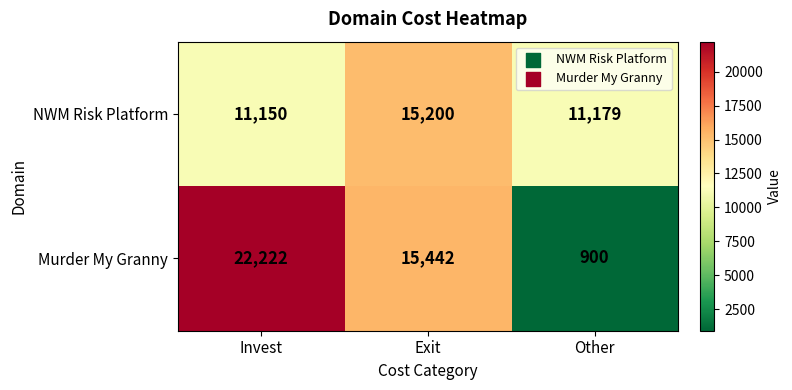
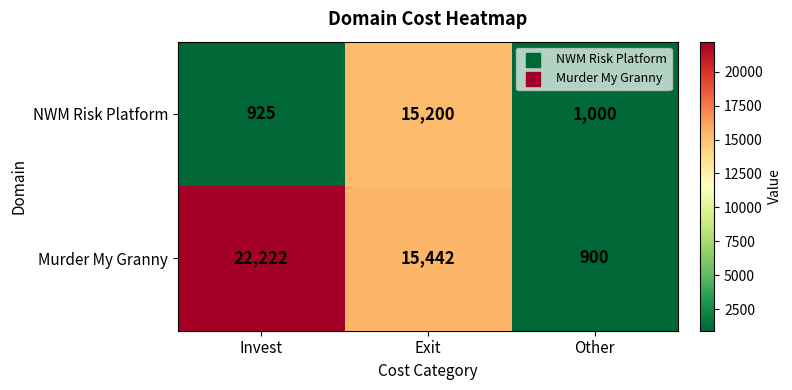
NWM Risk Platform, Invest: 11,150 -> 925
NWM Risk Platform, Other: 11,179 -> 1,000
